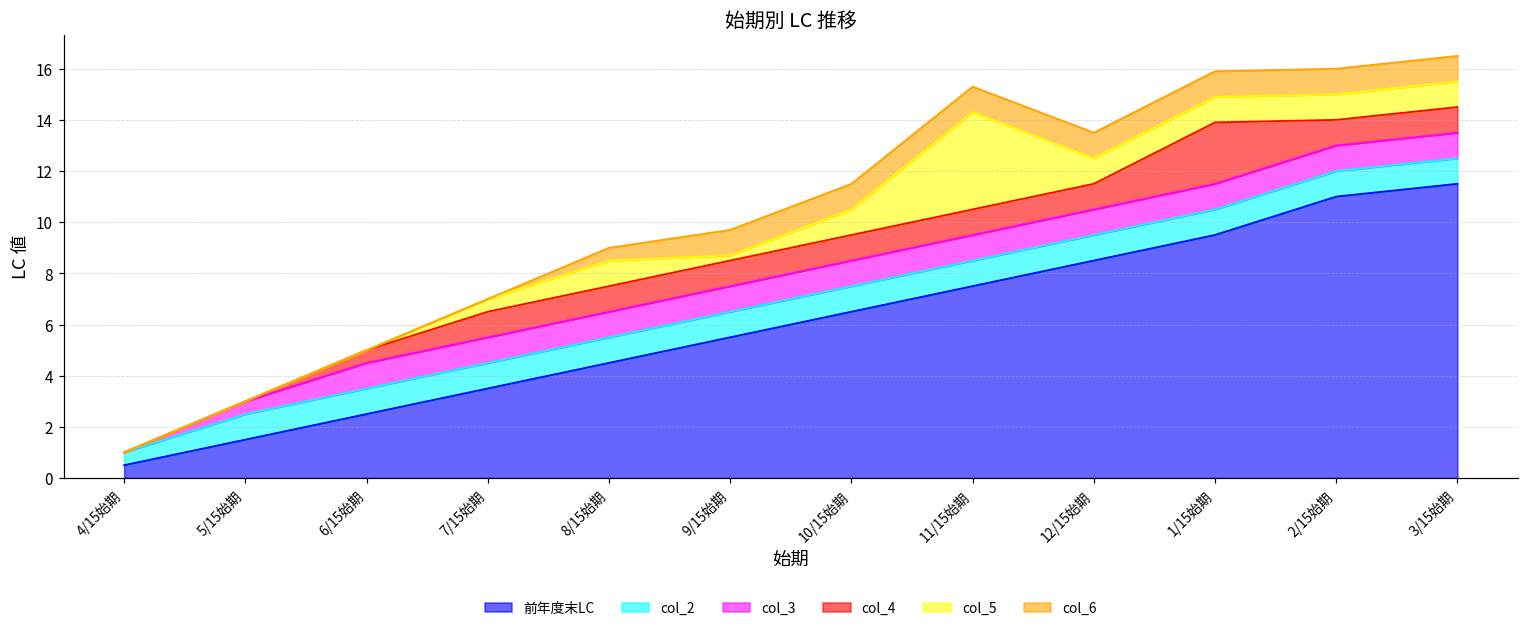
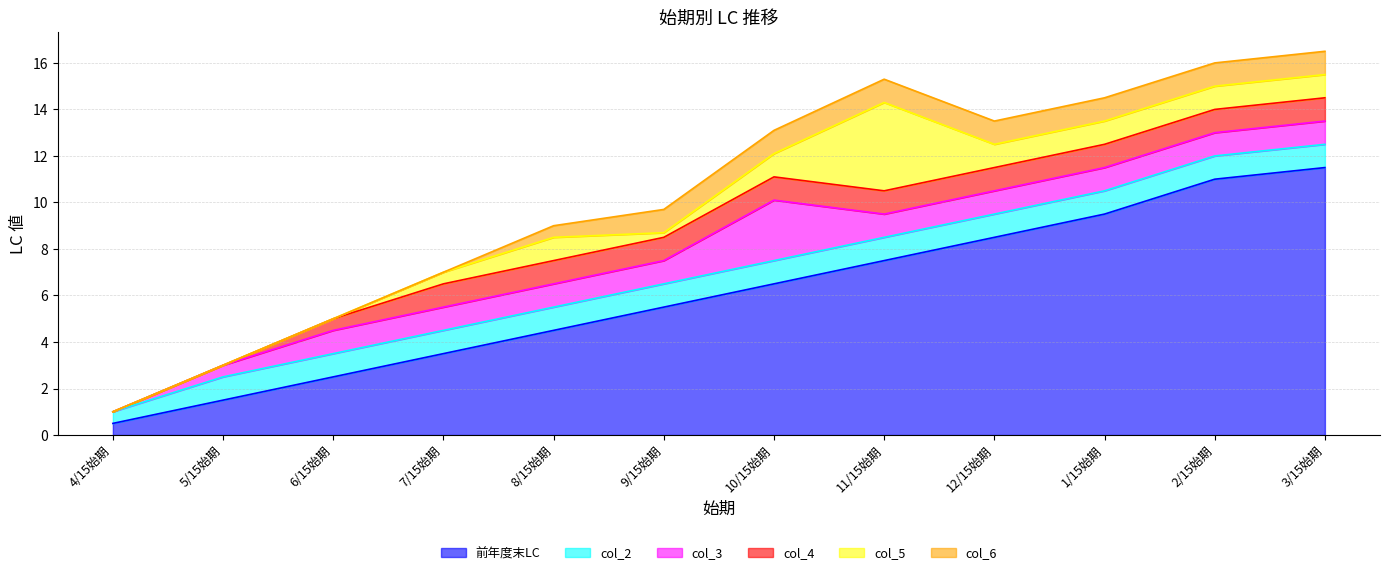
col_3, 10/15始期: 1.0 -> 2.6
col_4, 1/15始期: 2.4 -> 1.0
